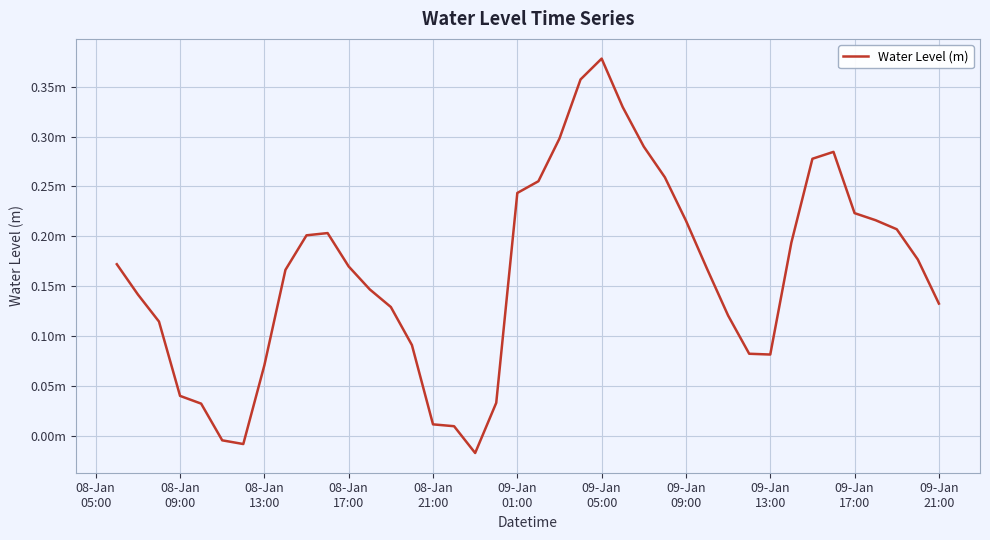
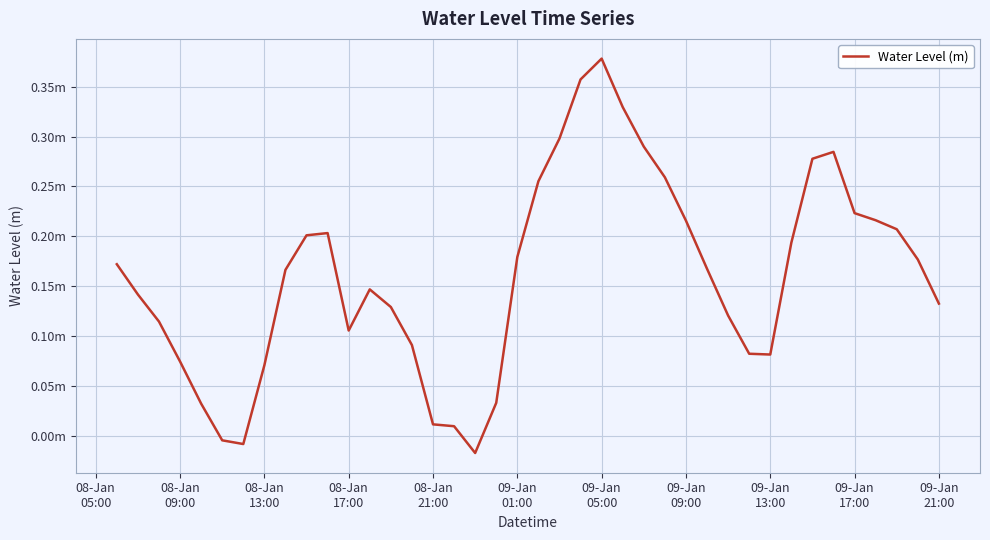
08-Jan 09:00: 0.04m -> 0.07m
08-Jan 17:00: 0.17m -> 0.11m
09-Jan 01:00: 0.24m -> 0.18m
